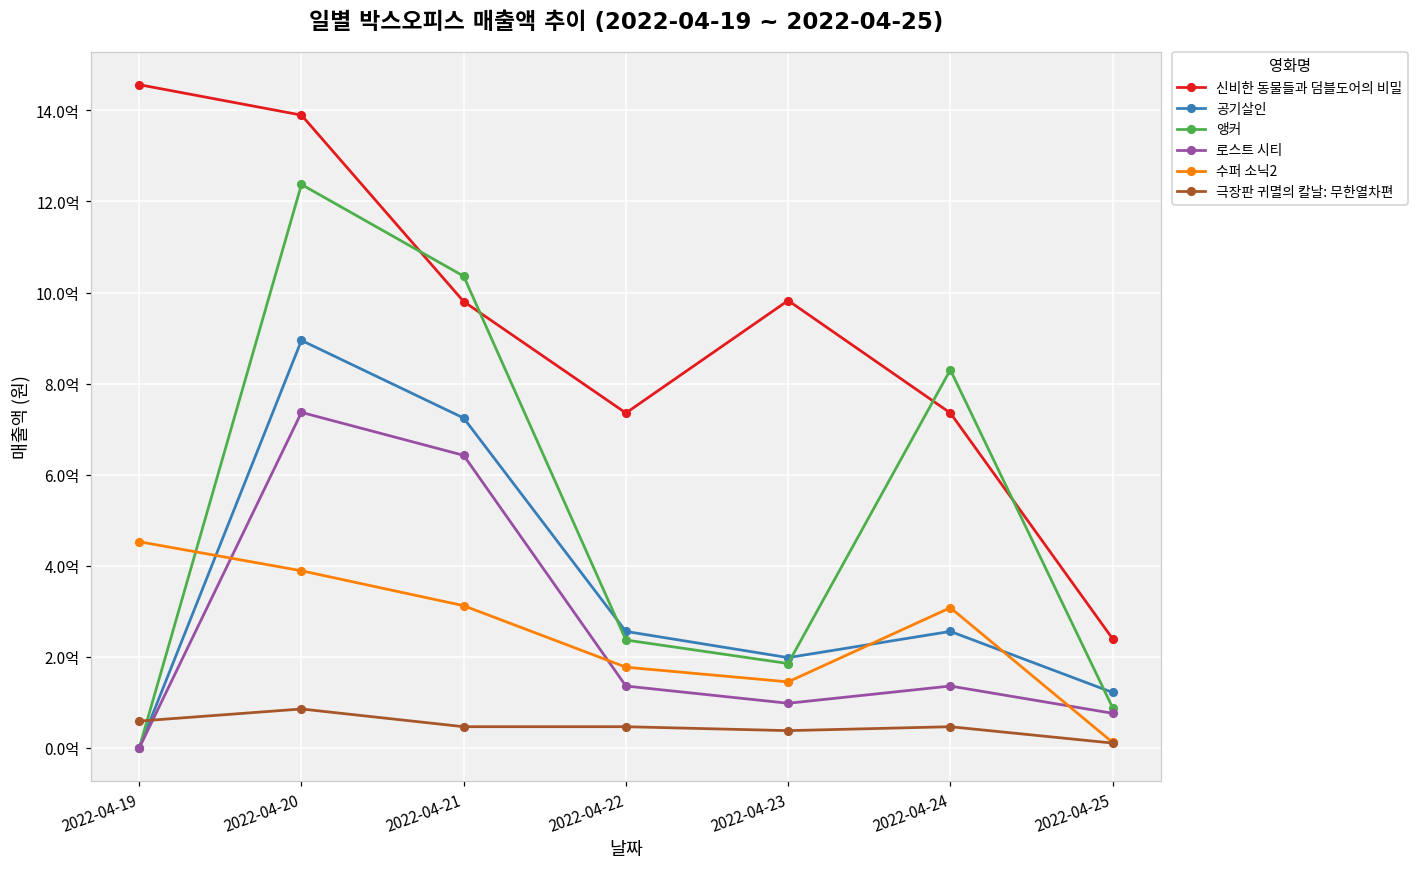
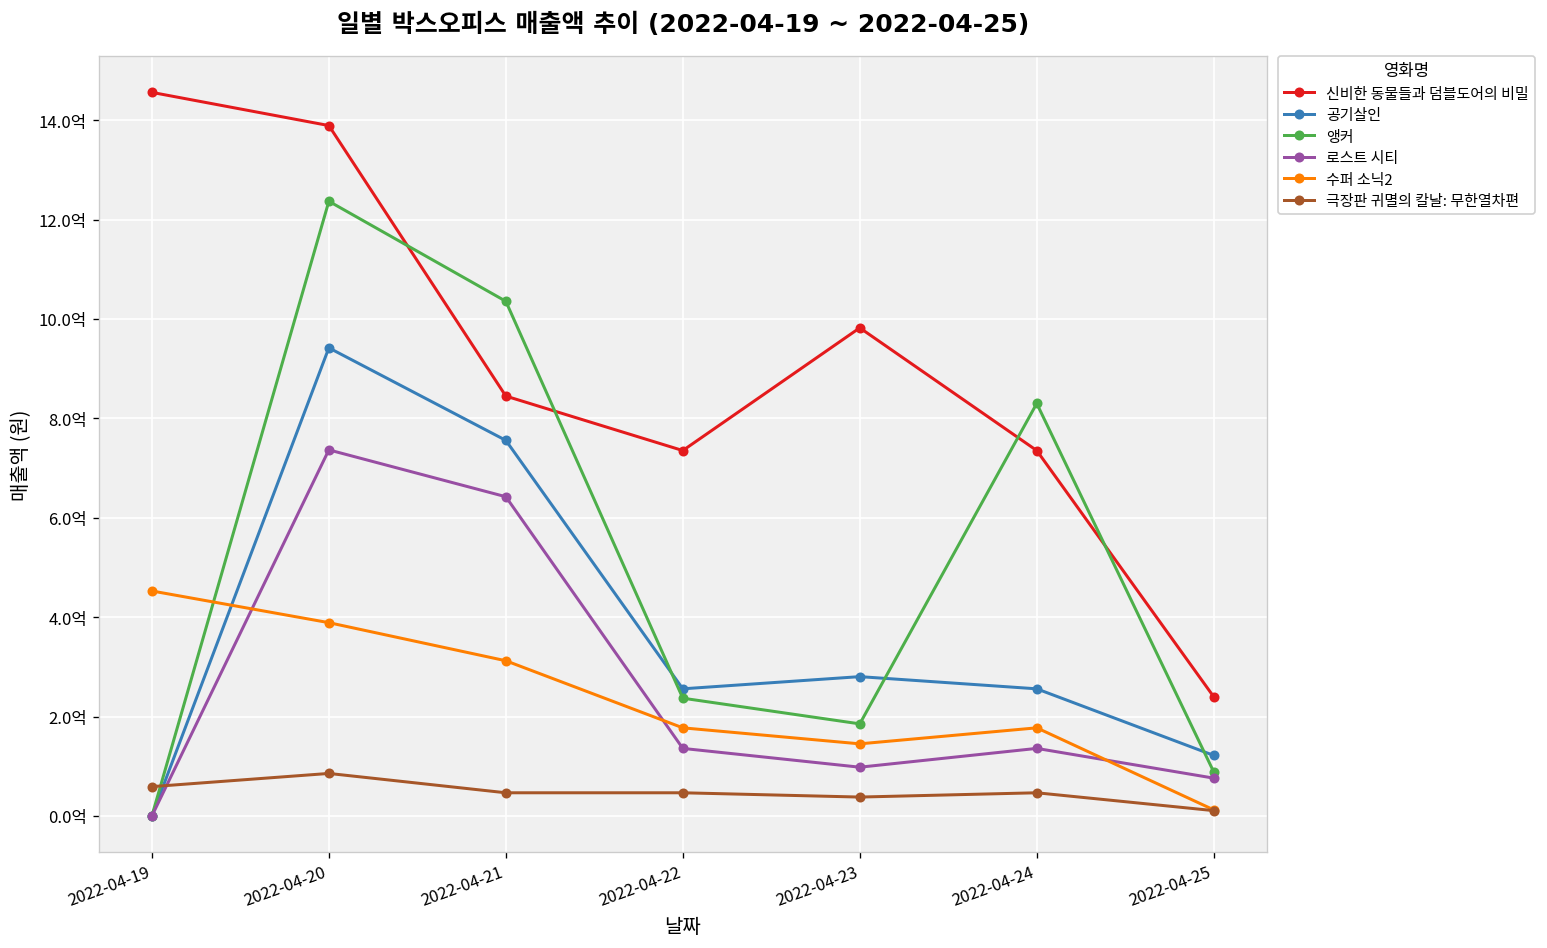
공기살인, 2022-04-20: 8.9억 -> 9.4억
신비한 동물들과 덤블도어의 비밀, 2022-04-21: 9.8억 -> 8.5억
공기살인, 2022-04-21: 7.2억 -> 7.6억
공기살인, 2022-04-23: 2.0억 -> 2.8억
수퍼 소닉2, 2022-04-24: 3.1억 -> 1.8억
